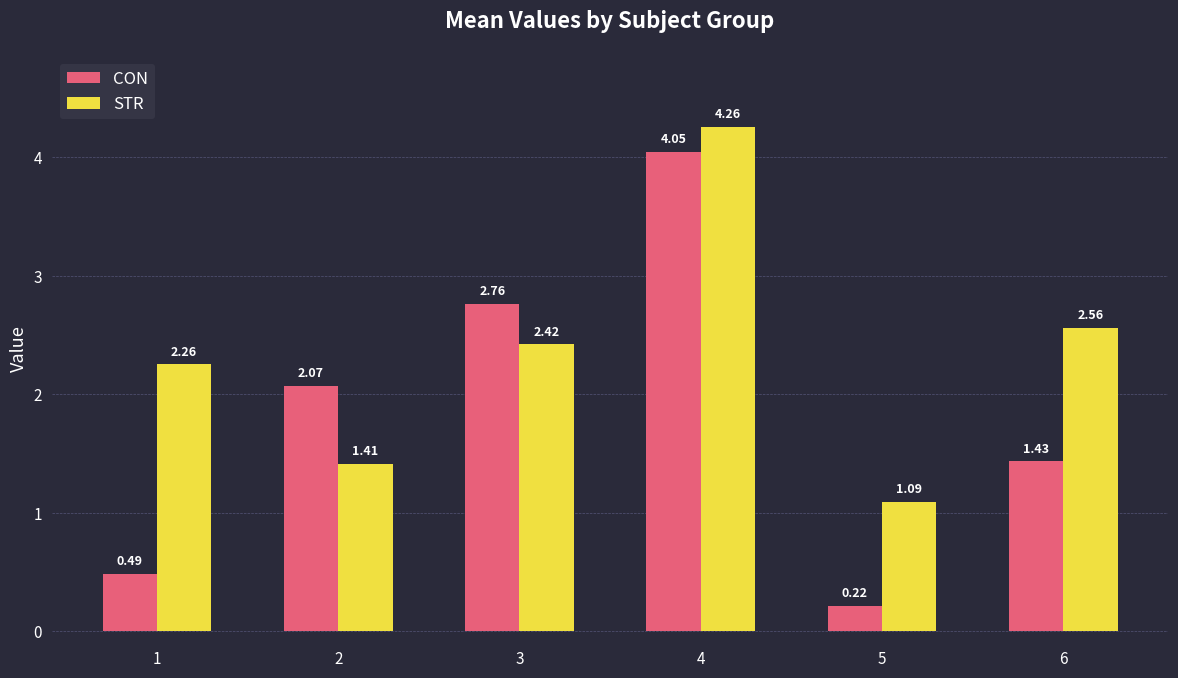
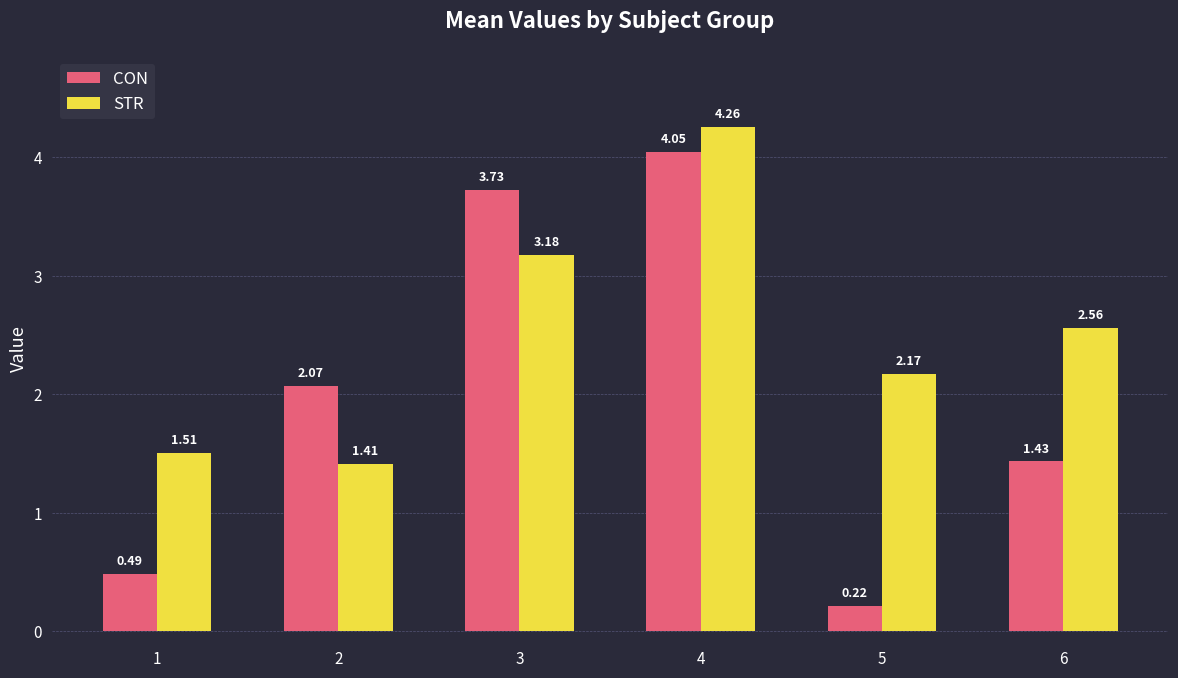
STR, 1: 2.26 -> 1.51
CON, 3: 2.76 -> 3.73
STR, 3: 2.42 -> 3.18
STR, 5: 1.09 -> 2.17
